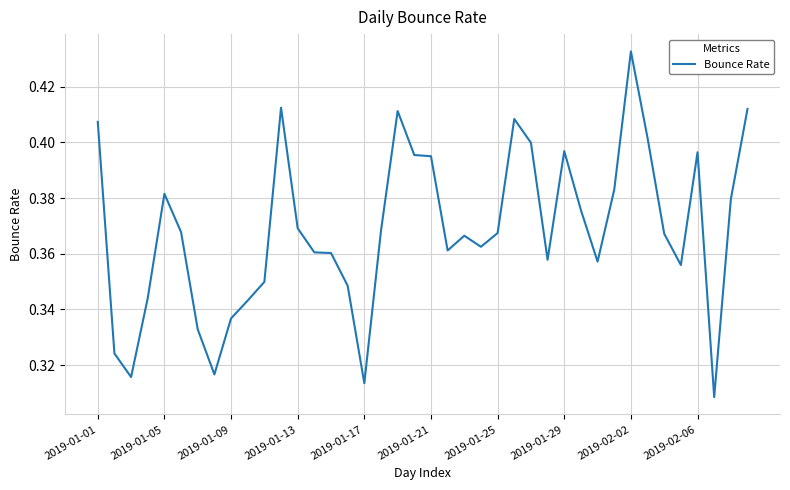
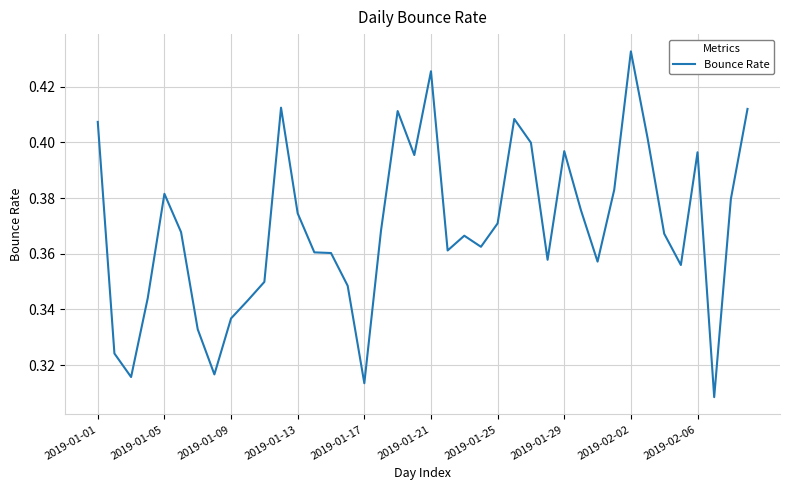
2019-01-13: 0.369 -> 0.374
2019-01-21: 0.395 -> 0.426
2019-01-25: 0.367 -> 0.371
